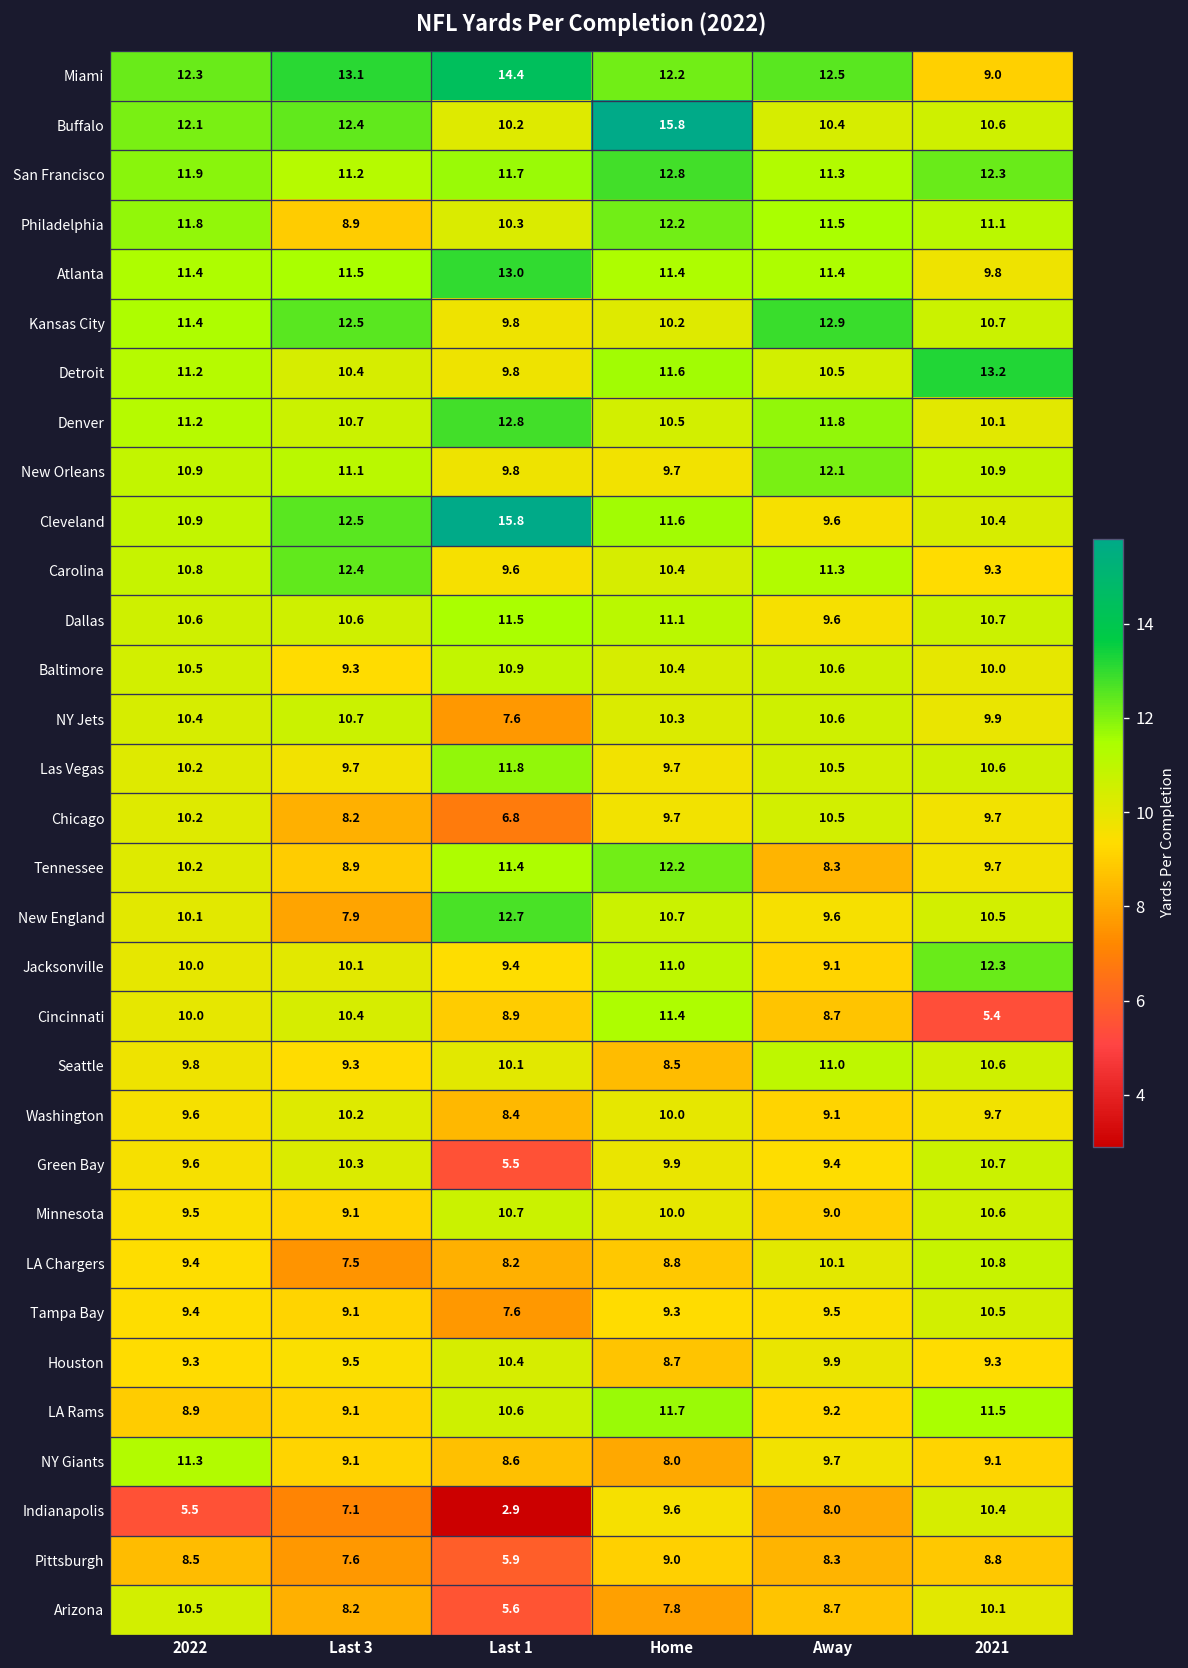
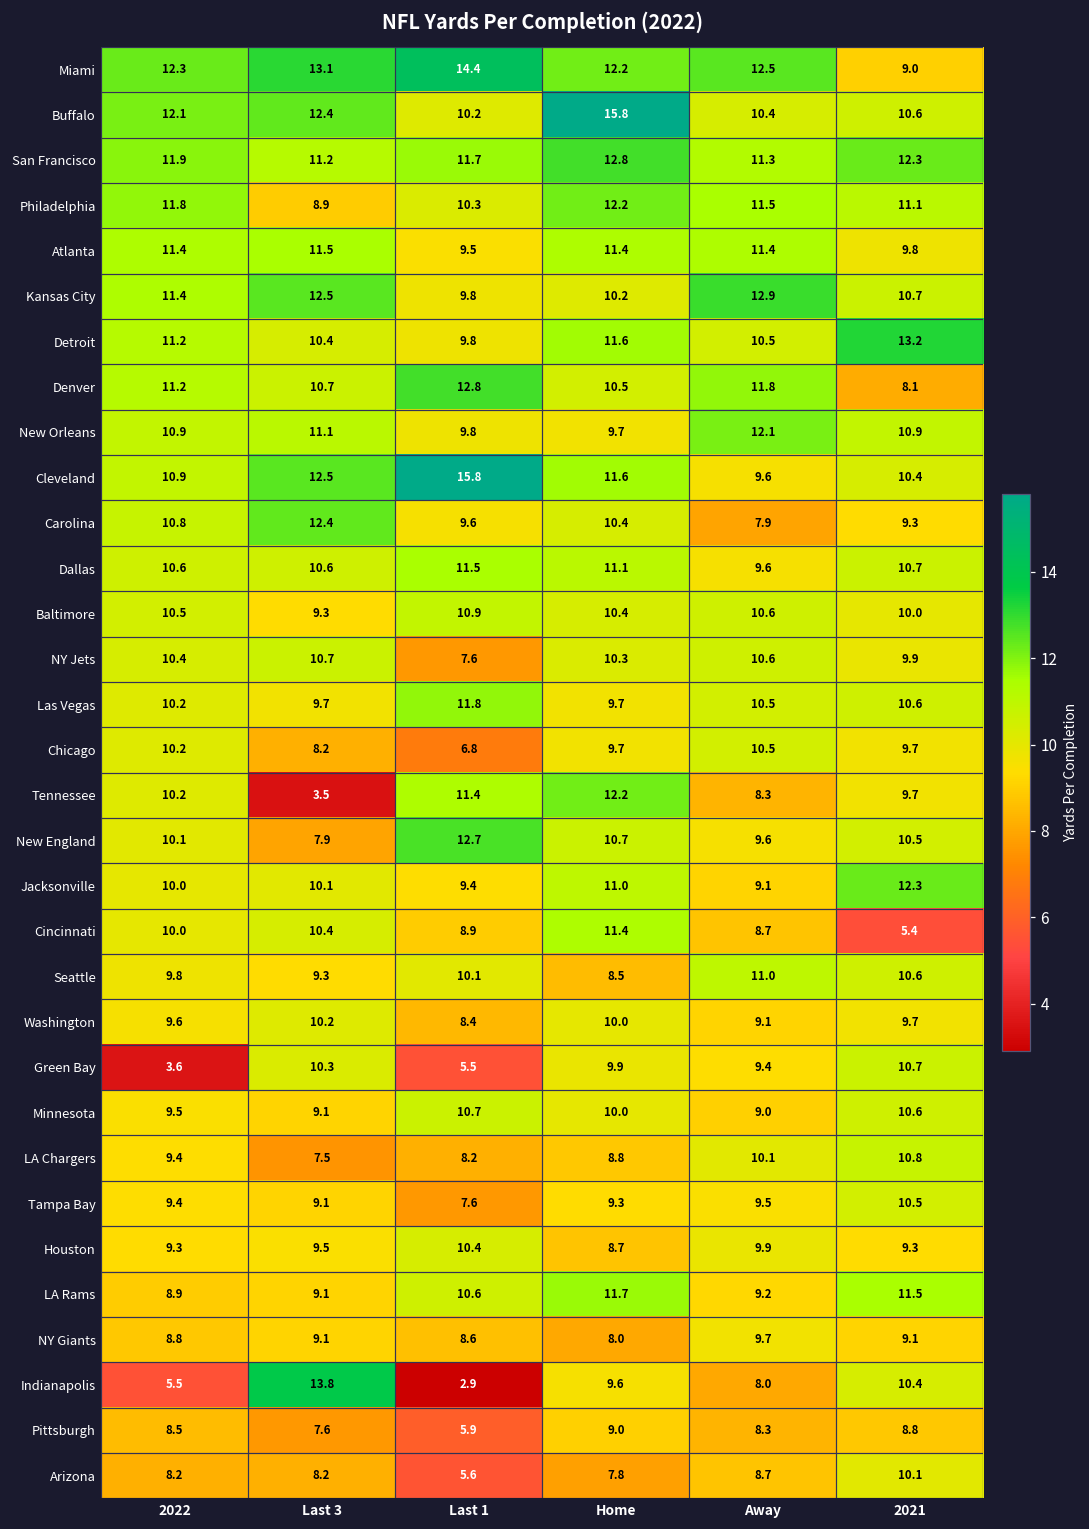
Atlanta, Last 1: 13.0 -> 9.5
Denver, 2021: 10.1 -> 8.1
Carolina, Away: 11.3 -> 7.9
Tennessee, Last 3: 8.9 -> 3.5
Green Bay, 2022: 9.6 -> 3.6
NY Giants, 2022: 11.3 -> 8.8
Indianapolis, Last 3: 7.1 -> 13.8
Arizona, 2022: 10.5 -> 8.2
